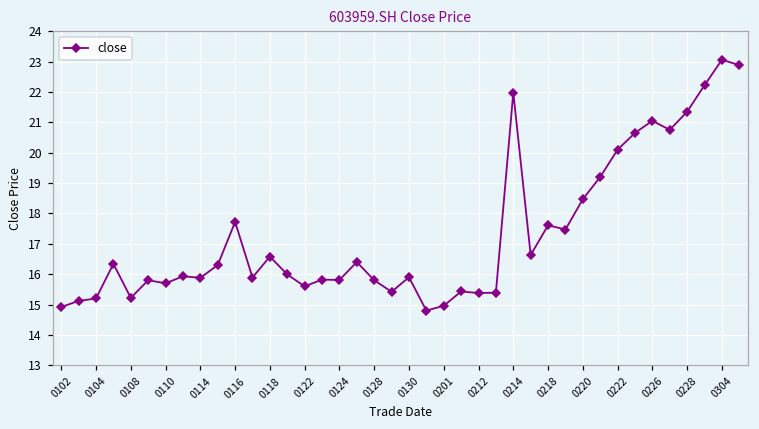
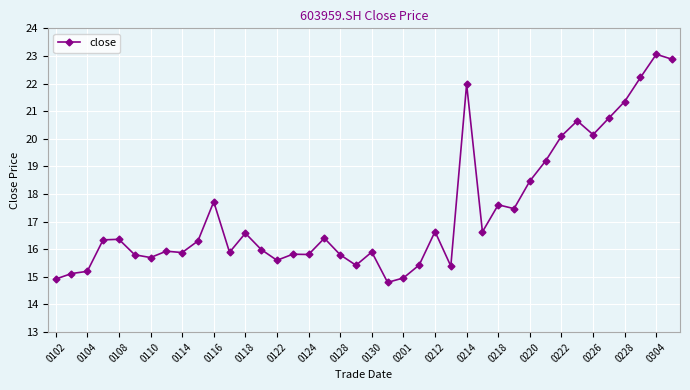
0108: 15.2 -> 16.4
0212: 15.4 -> 16.6
0226: 21.1 -> 20.2
